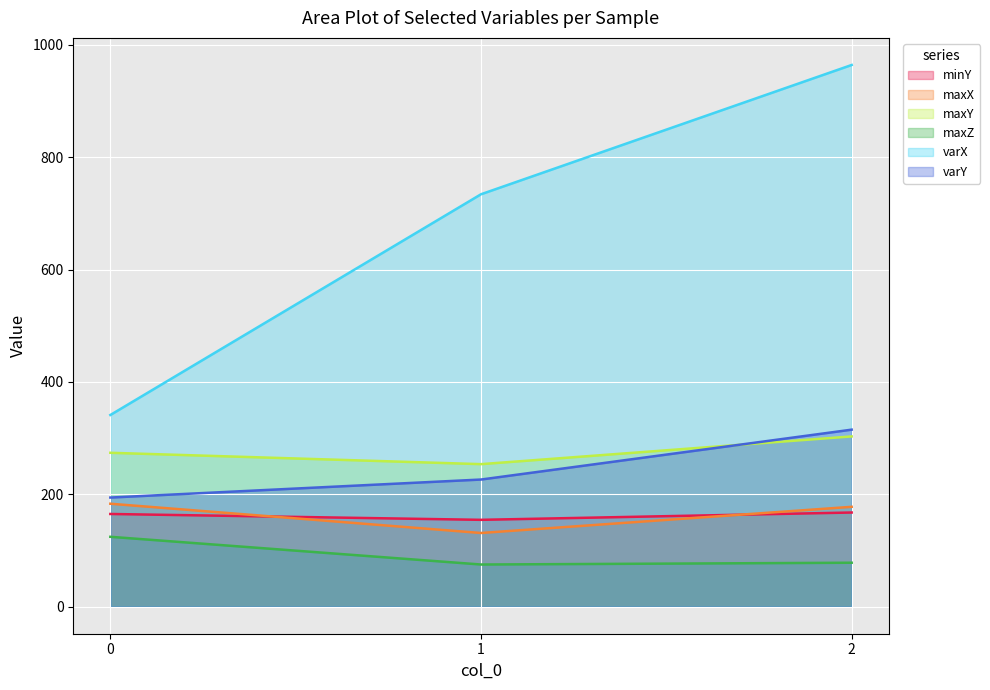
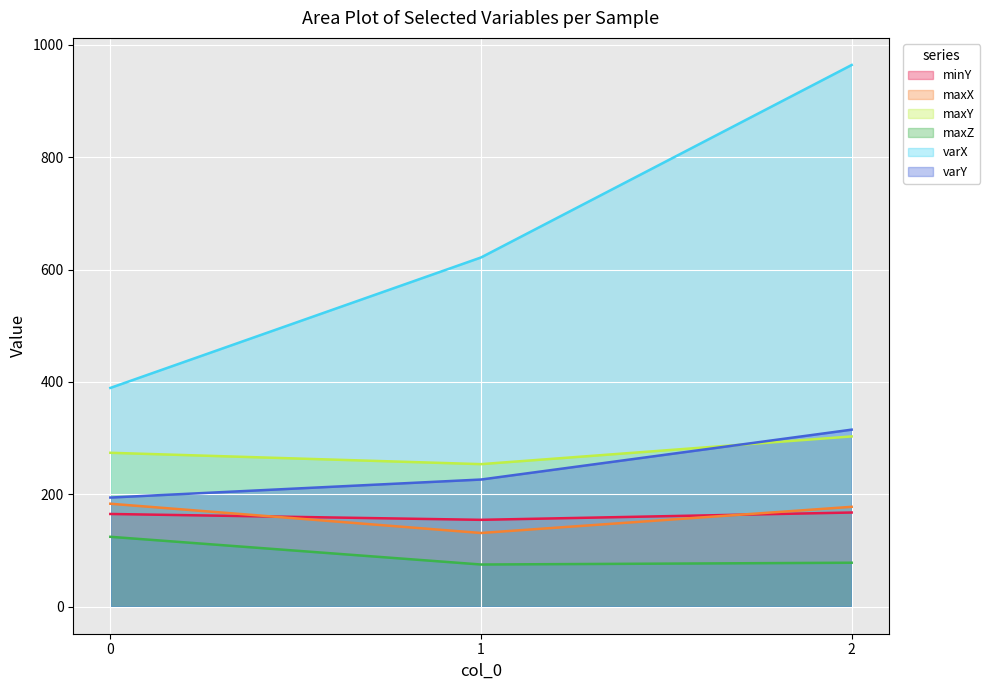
varX, 0: 340 -> 390
varX, 1: 730 -> 620
